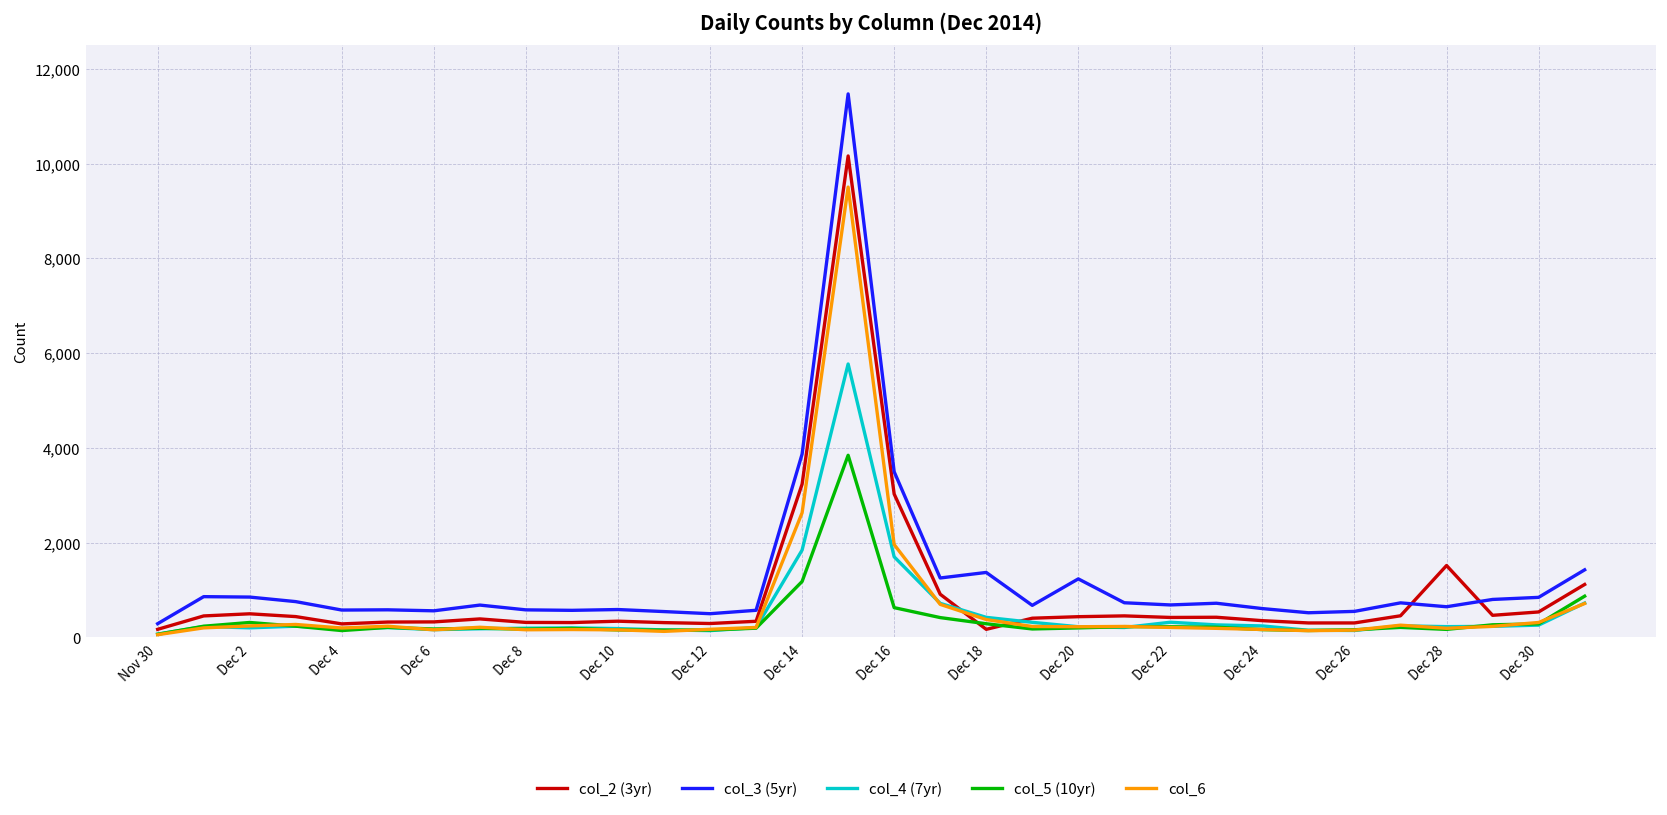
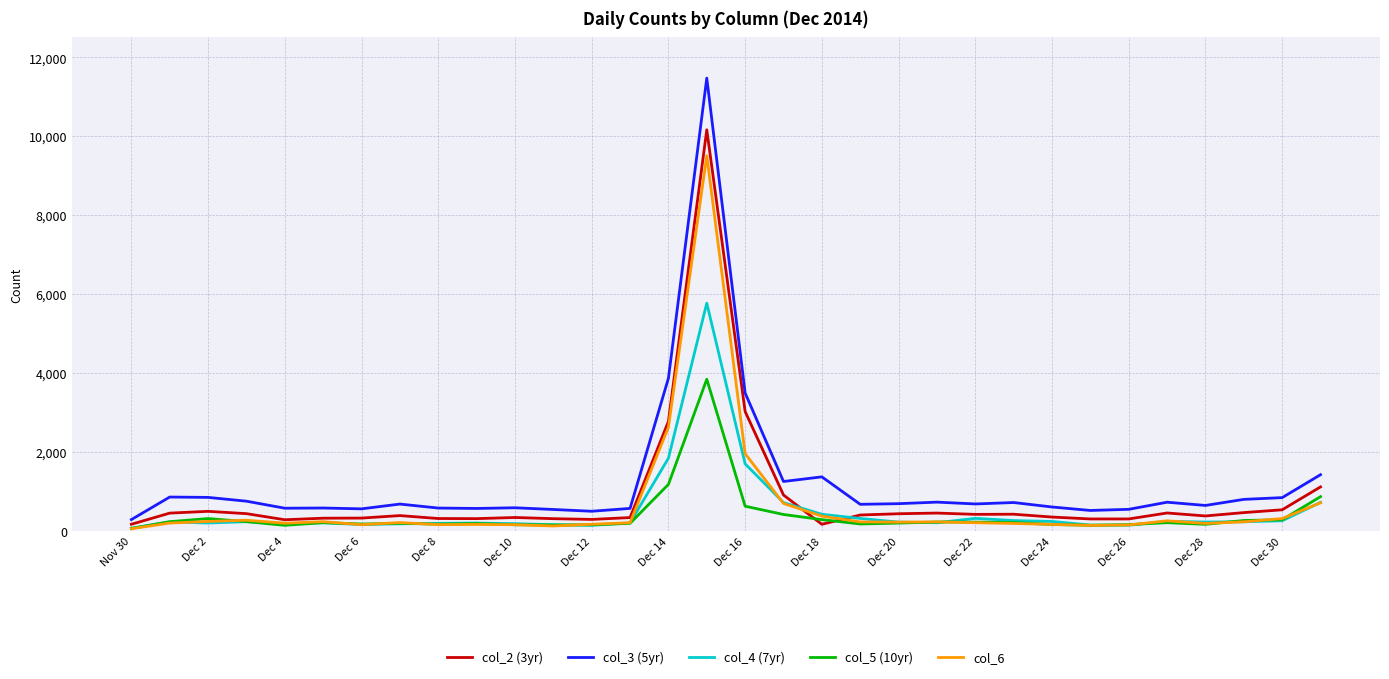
col_2 (3yr), Dec 14: 3,200 -> 2,800
col_3 (5yr), Dec 20: 1,200 -> 700
col_2 (3yr), Dec 28: 1,500 -> 400
